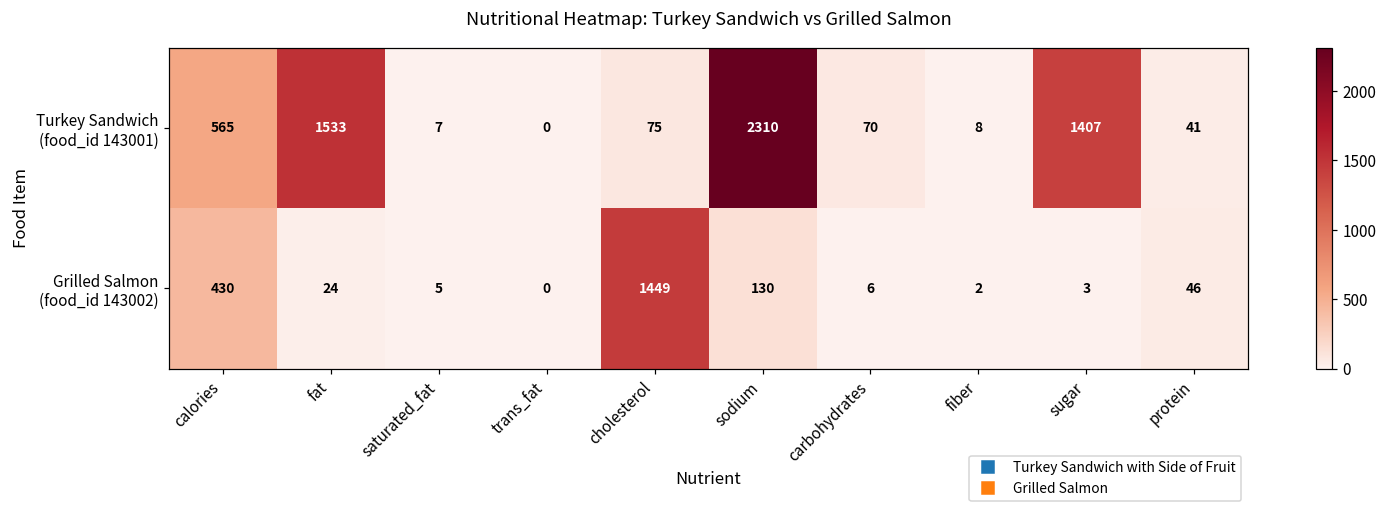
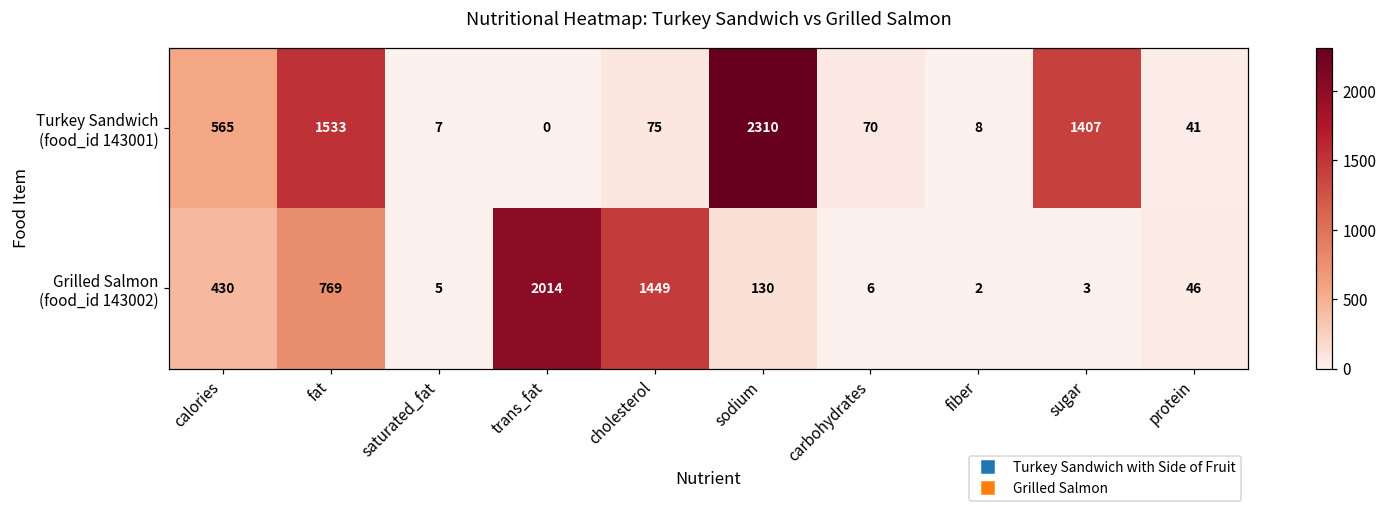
Grilled Salmon (food_id 143002), fat: 24 -> 769
Grilled Salmon (food_id 143002), trans_fat: 0 -> 2014
